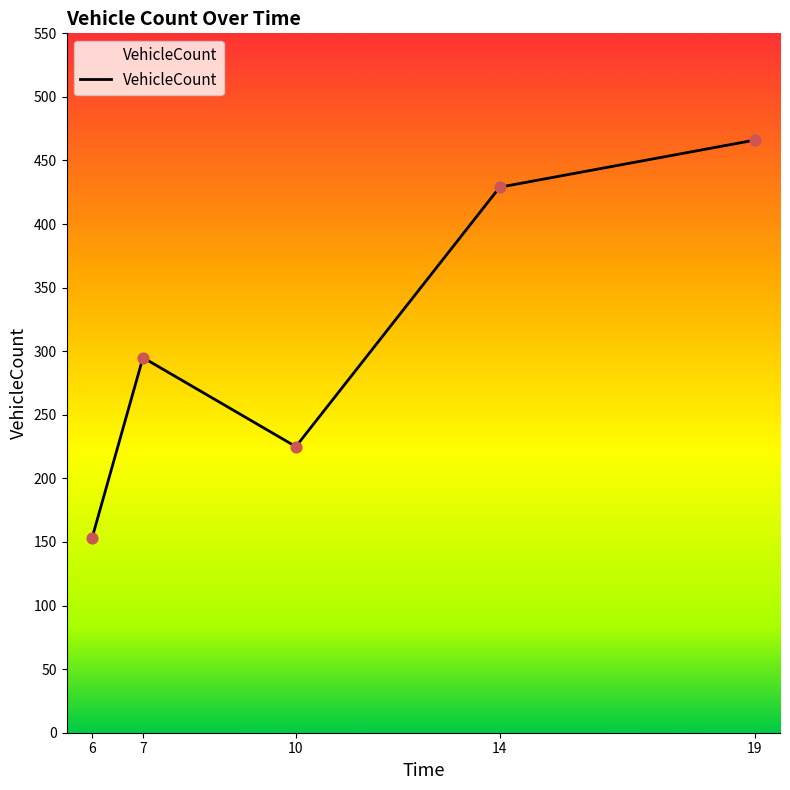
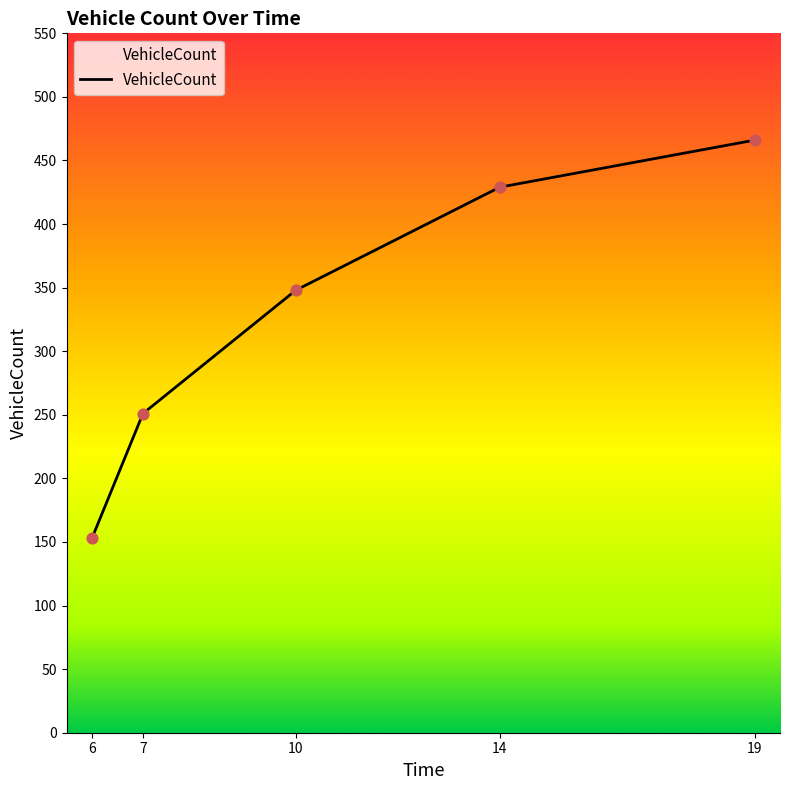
7: 295 -> 251
10: 225 -> 348
